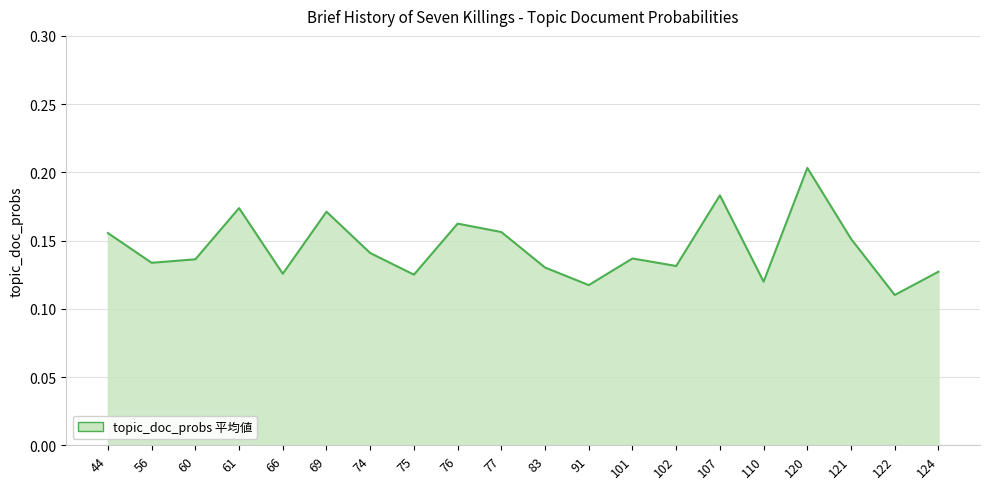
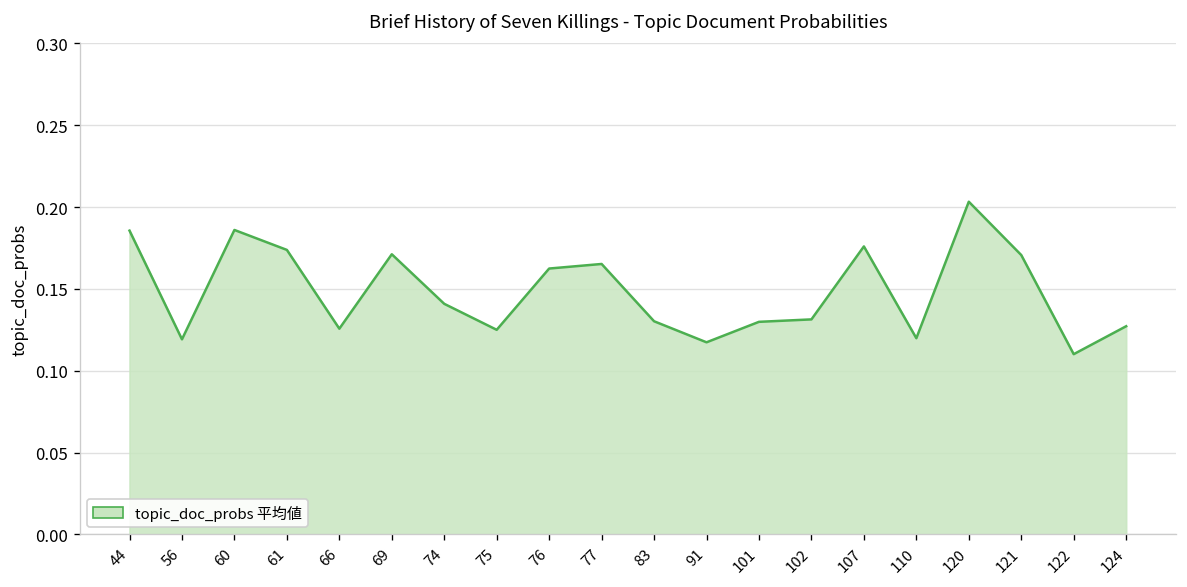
44: 0.155 -> 0.186
56: 0.134 -> 0.119
60: 0.136 -> 0.186
77: 0.156 -> 0.165
101: 0.137 -> 0.130
107: 0.183 -> 0.176
121: 0.151 -> 0.171
